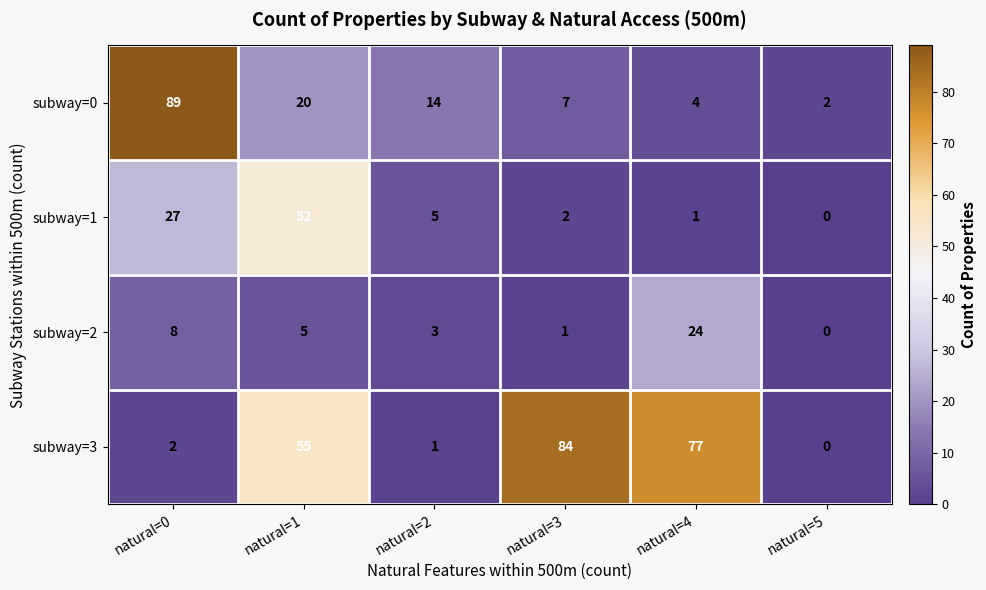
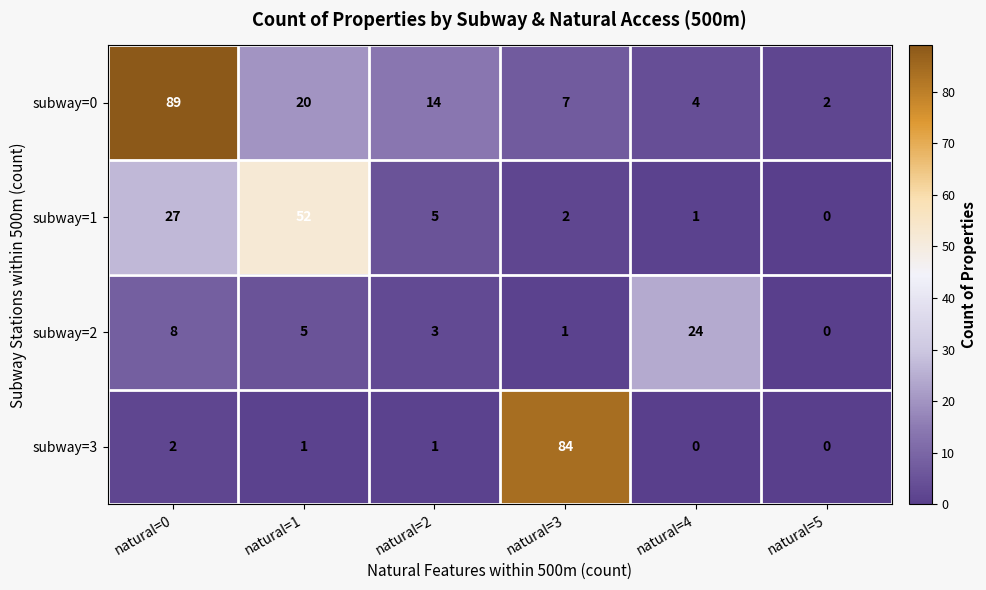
subway=3, natural=1: 55 -> 1
subway=3, natural=4: 77 -> 0
